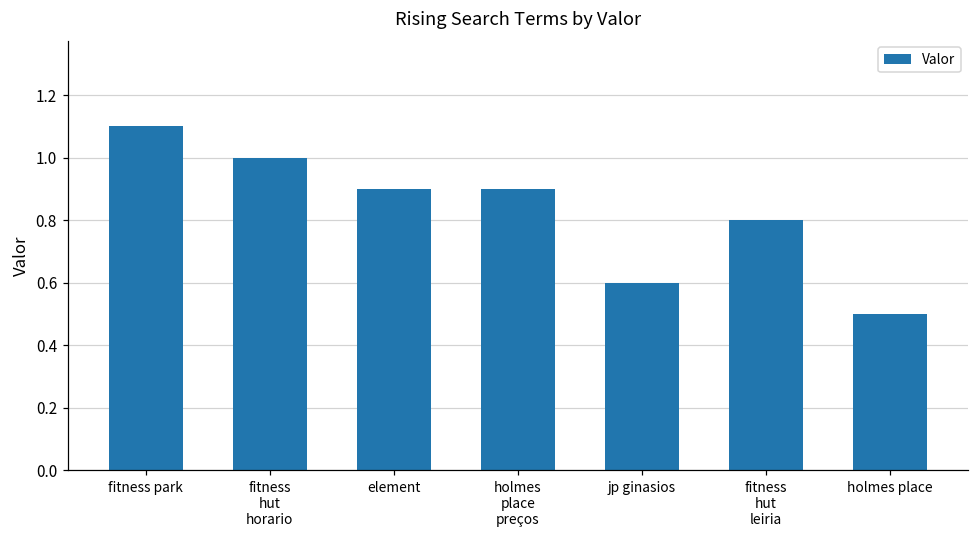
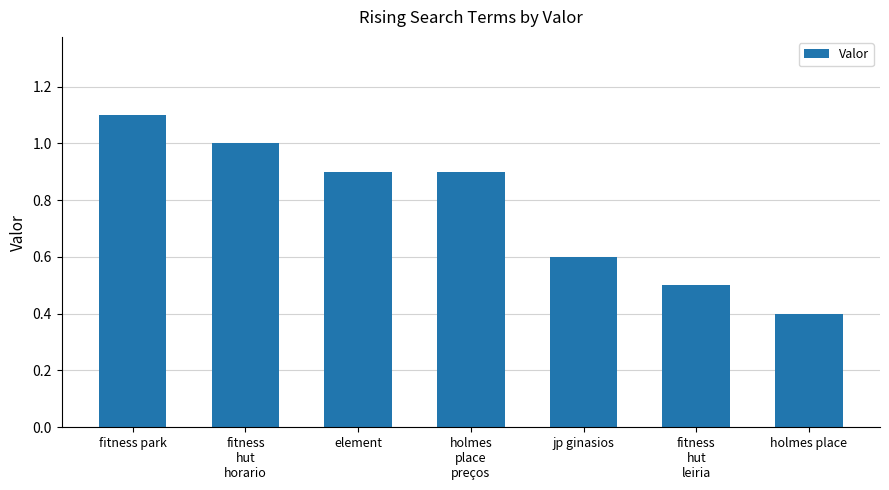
fitness hut leiria: 0.8 -> 0.5
holmes place: 0.5 -> 0.4
